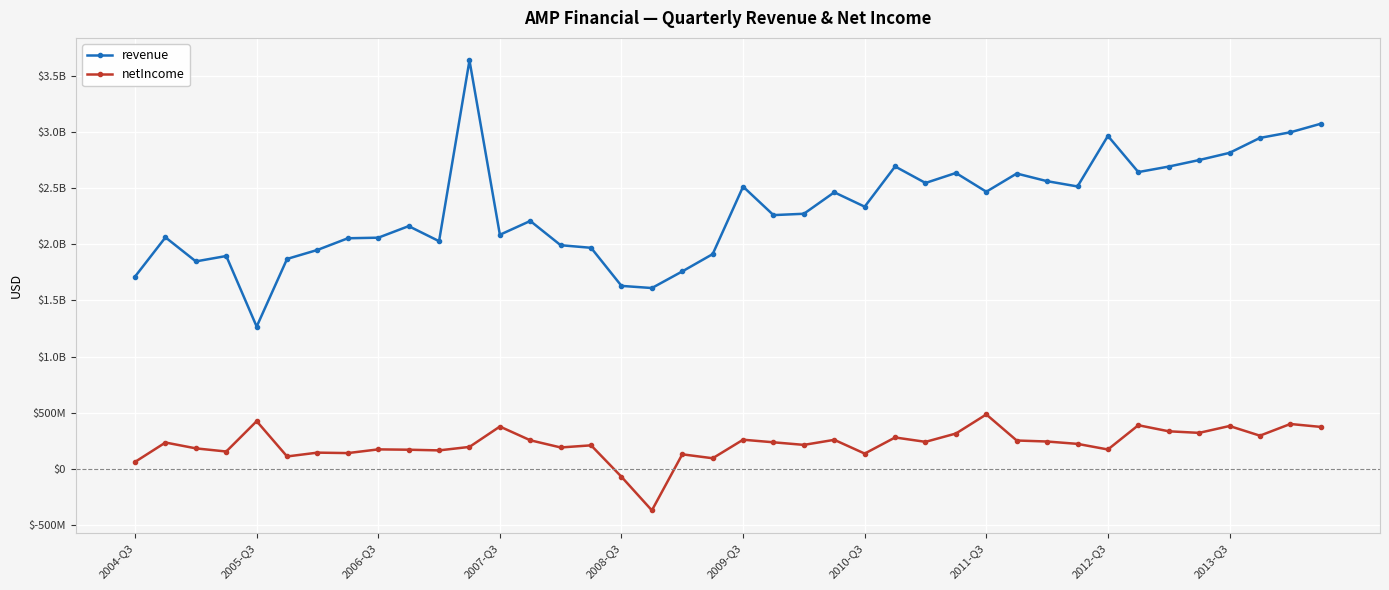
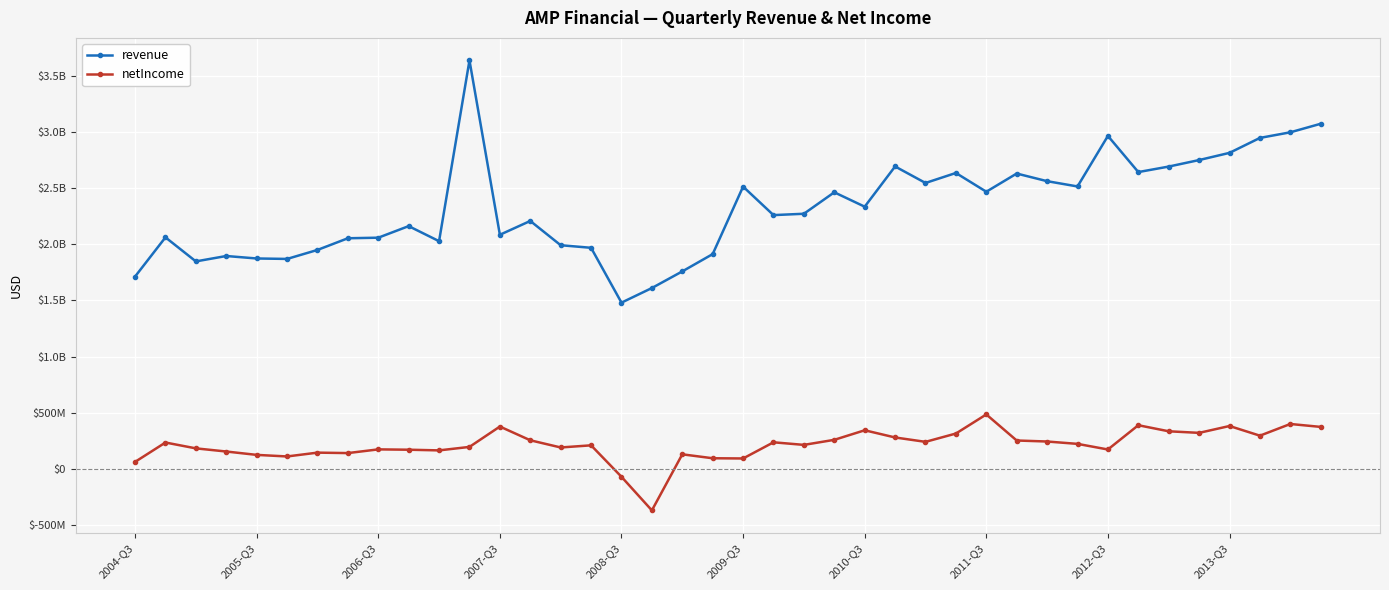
revenue, 2005-Q3: $1270000000 -> $1870000000
netIncome, 2005-Q3: $430000000 -> $130000000
revenue, 2008-Q3: $1630000000 -> $1480000000
netIncome, 2009-Q3: $260000000 -> $90000000
netIncome, 2010-Q3: $140000000 -> $340000000
